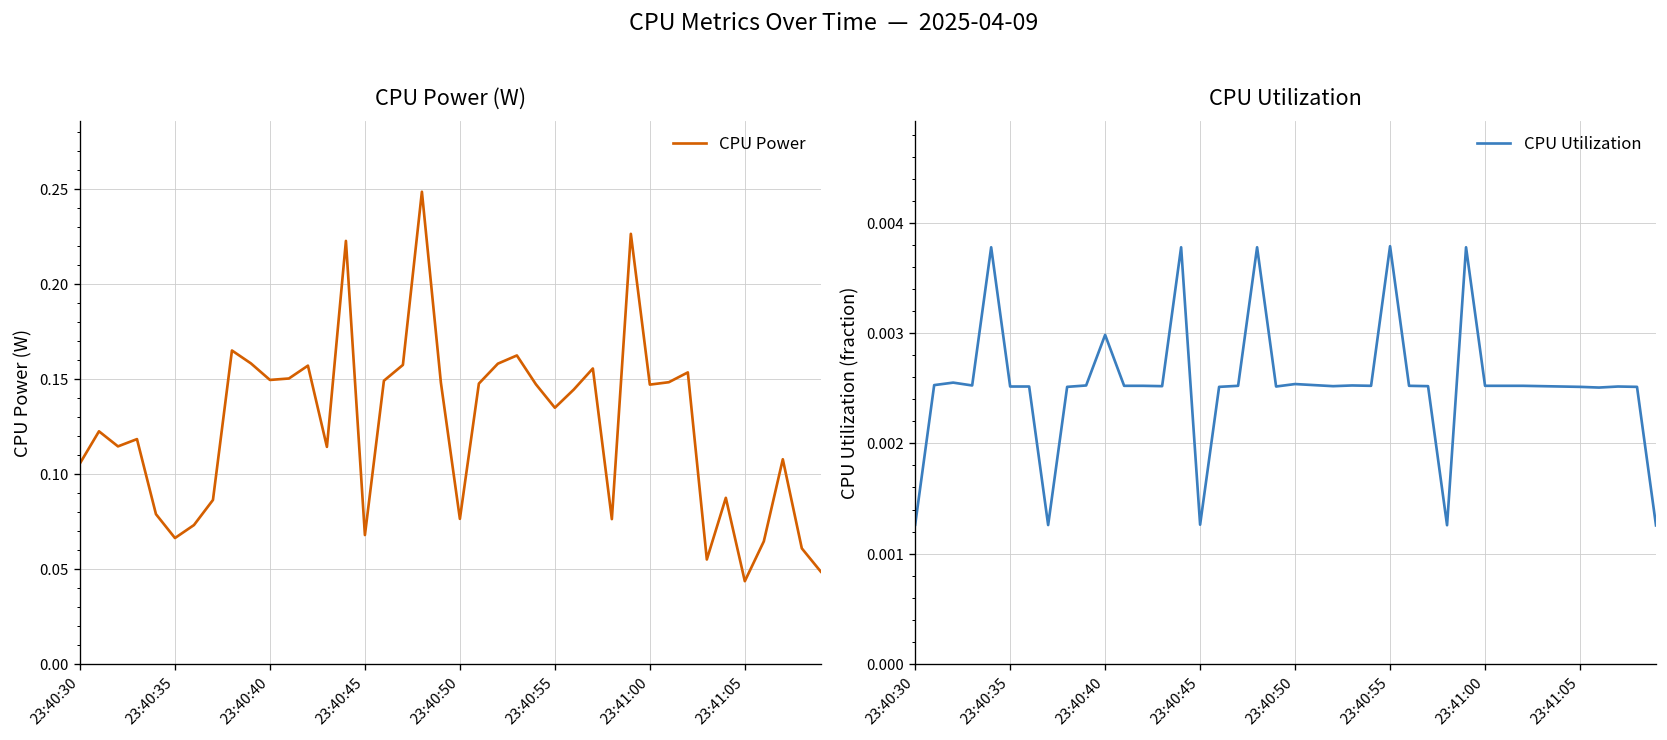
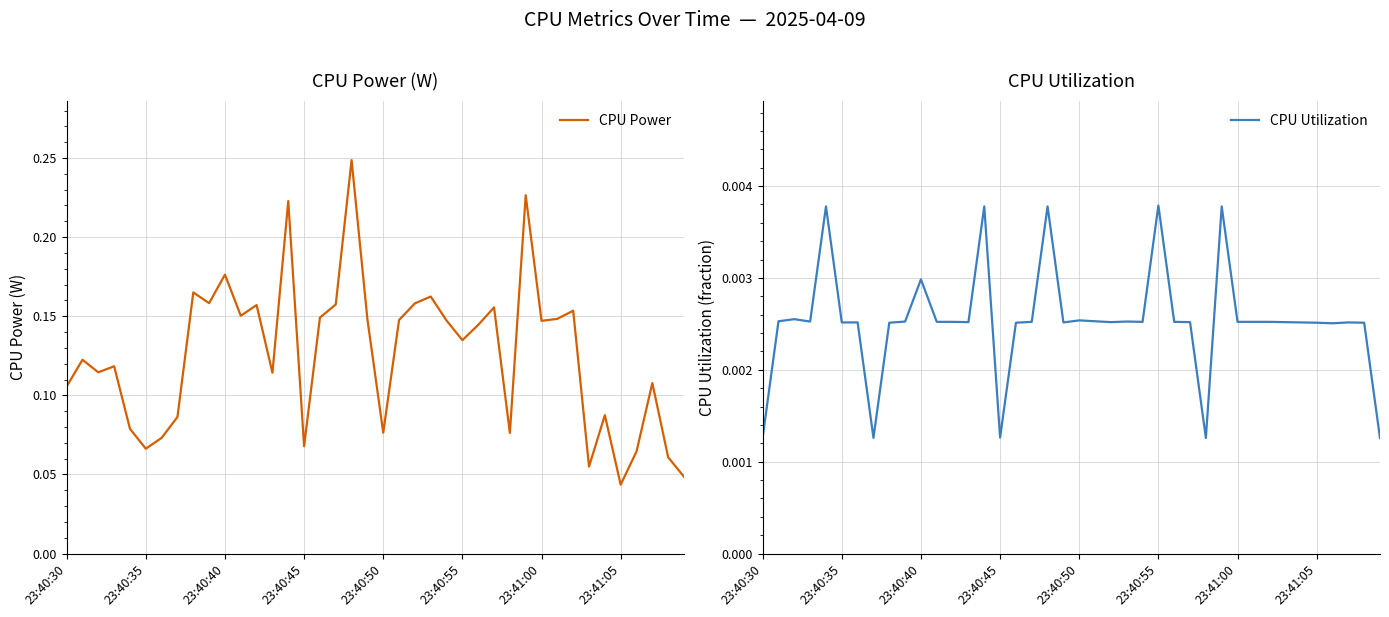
CPU Power (W), 23:40:40: 0.150 -> 0.176
